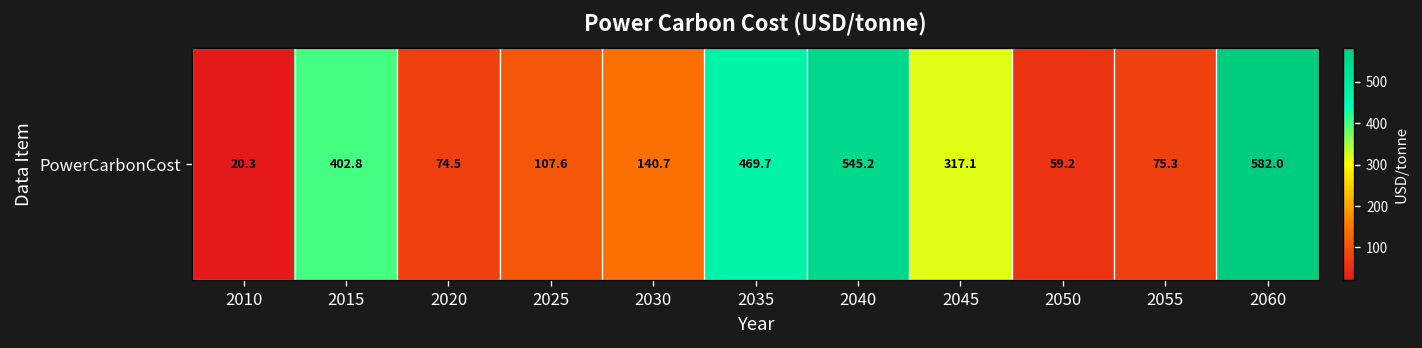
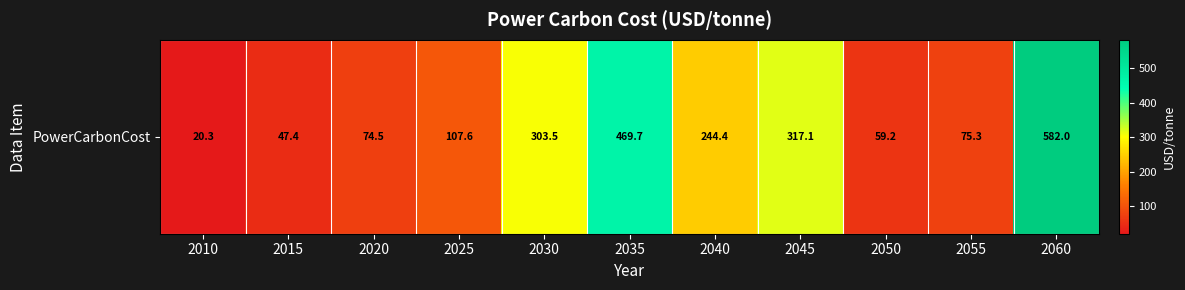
PowerCarbonCost, 2015: 402.8 -> 47.4
PowerCarbonCost, 2030: 140.7 -> 303.5
PowerCarbonCost, 2040: 545.2 -> 244.4
